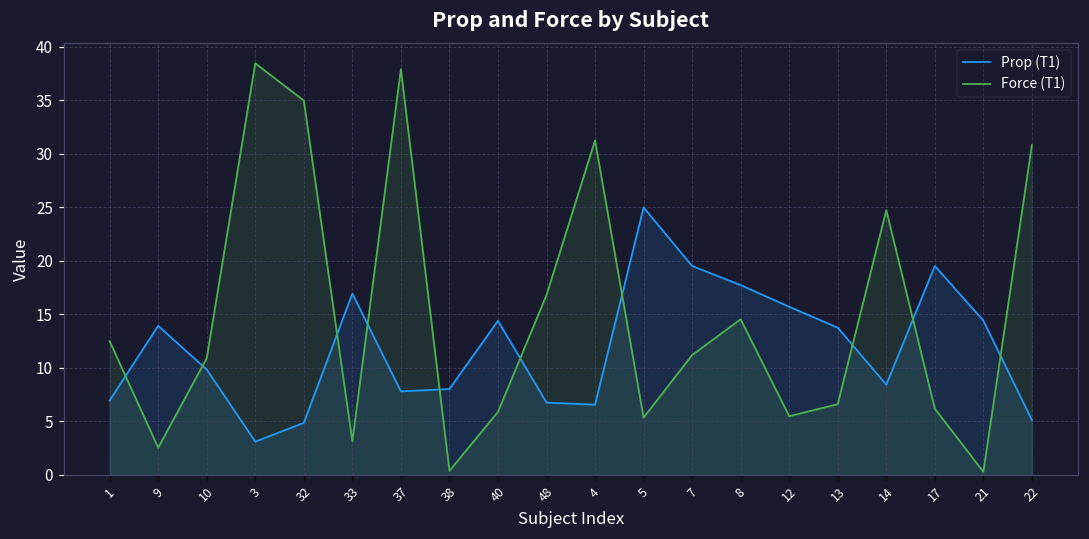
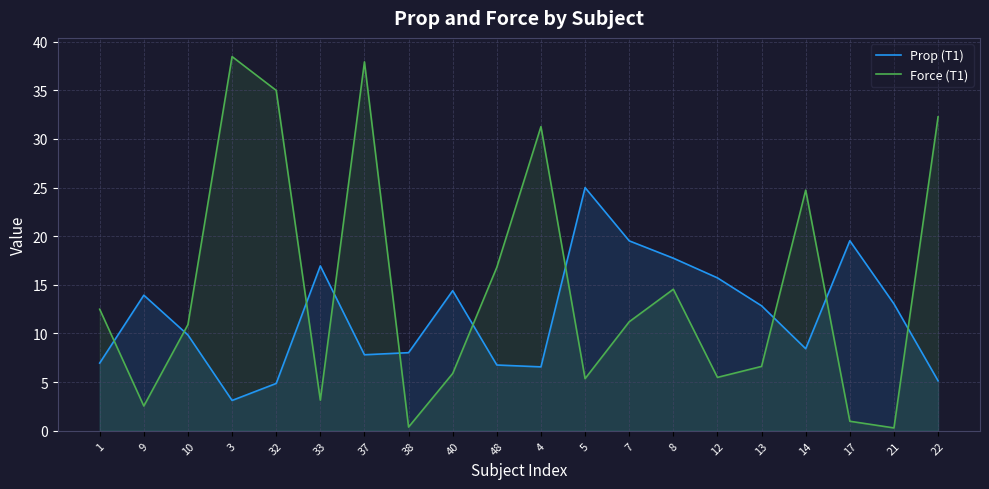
Prop (T1), 13: 14 -> 13
Force (T1), 17: 6 -> 1
Prop (T1), 21: 14 -> 13
Force (T1), 22: 31 -> 32
